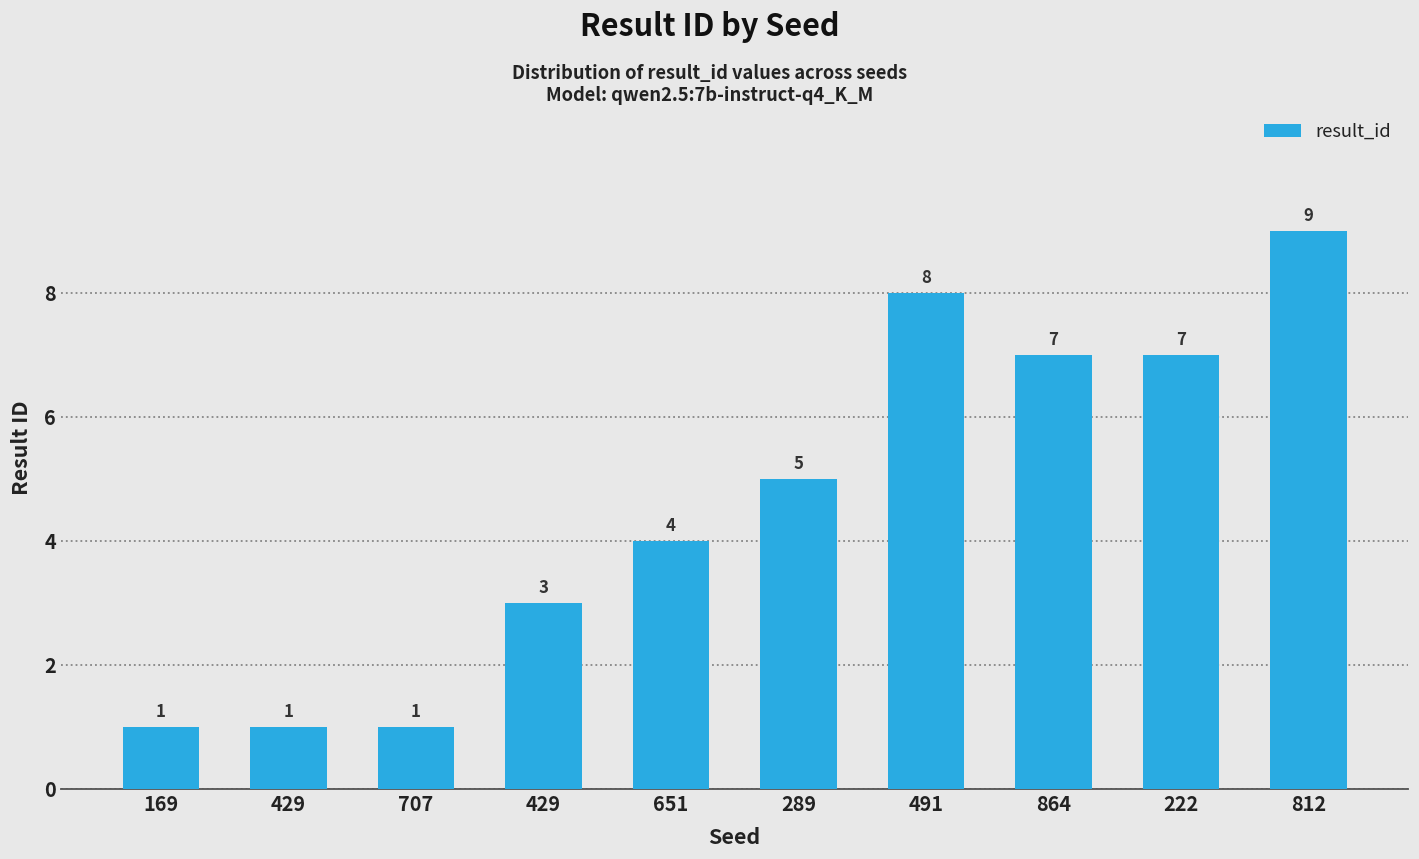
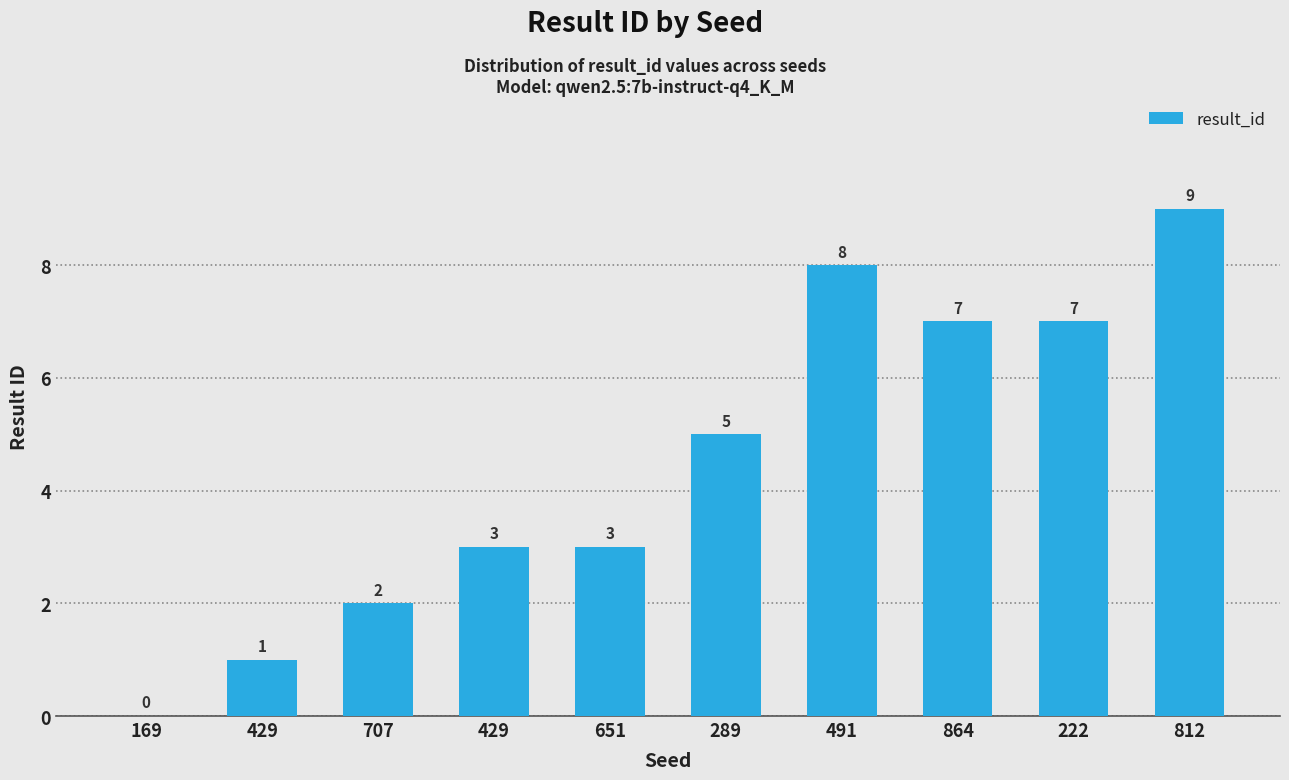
169: 1 -> 0
707: 1 -> 2
651: 4 -> 3
